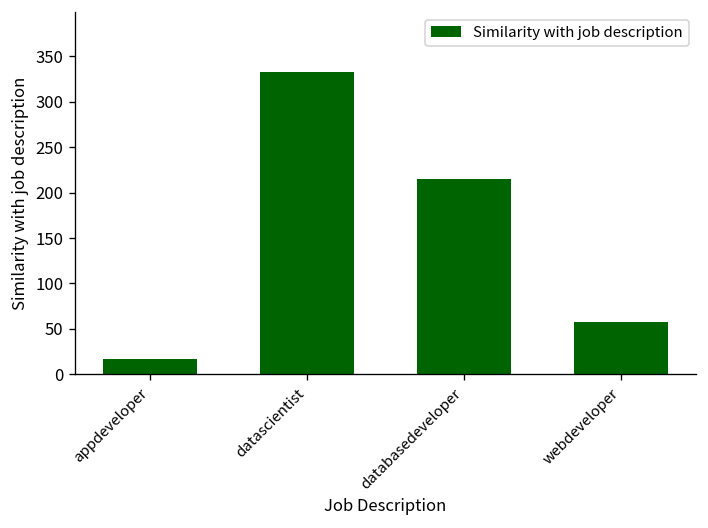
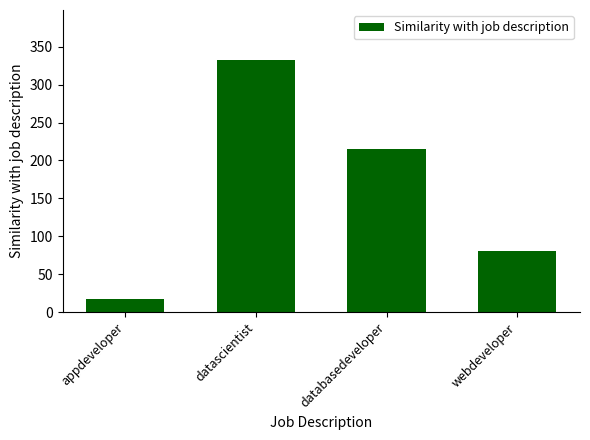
webdeveloper: 60 -> 80
